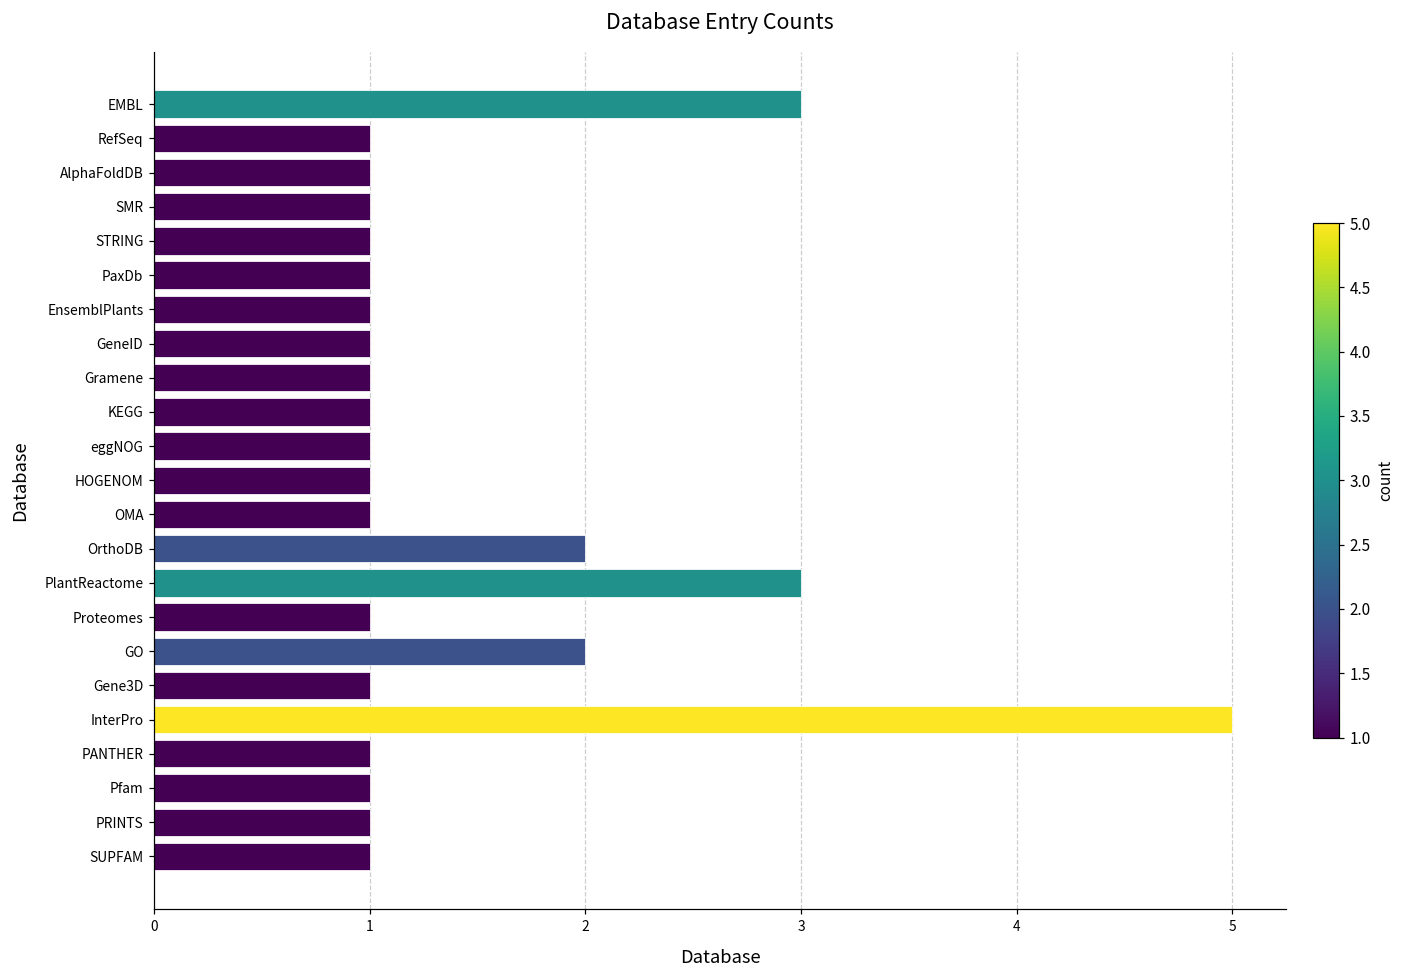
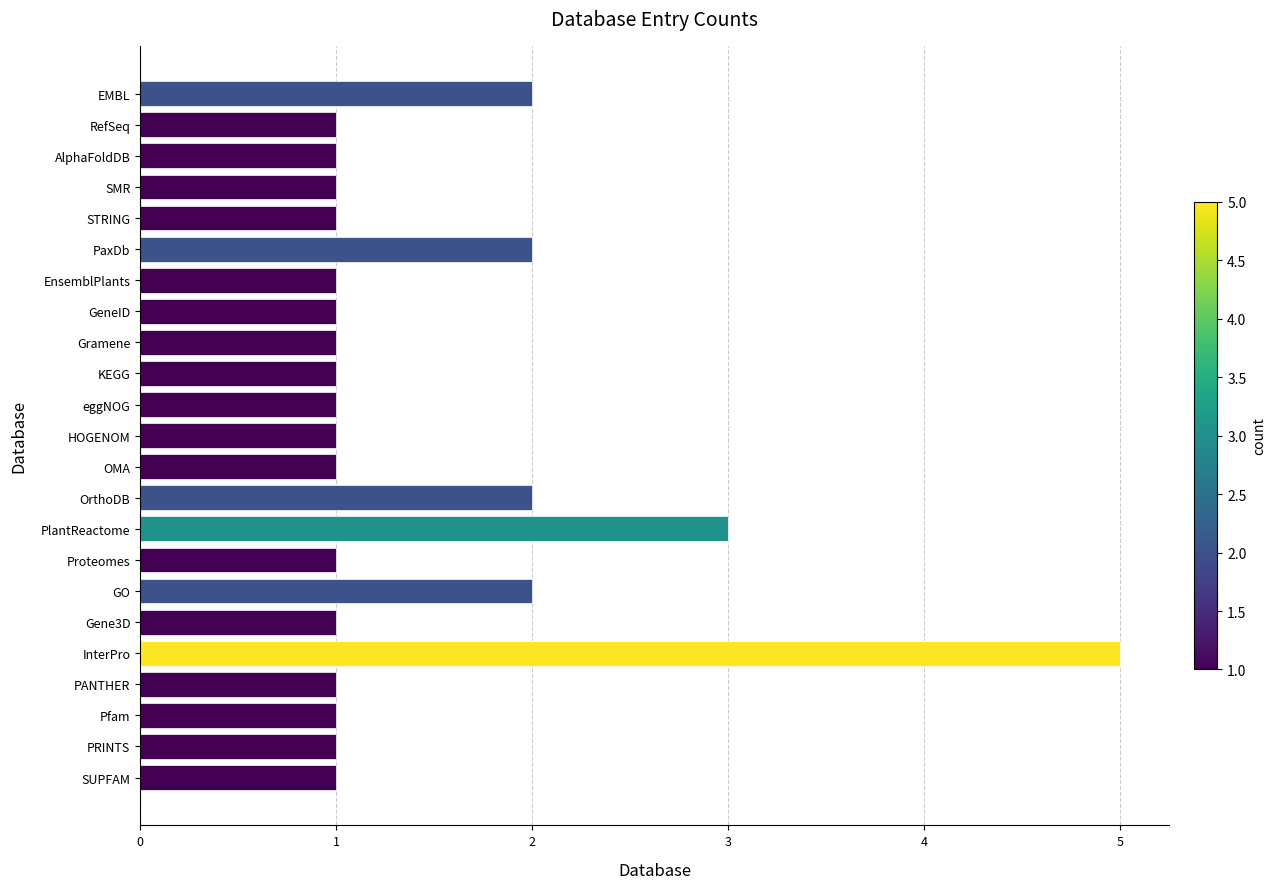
EMBL: 3 -> 2
PaxDb: 1 -> 2
